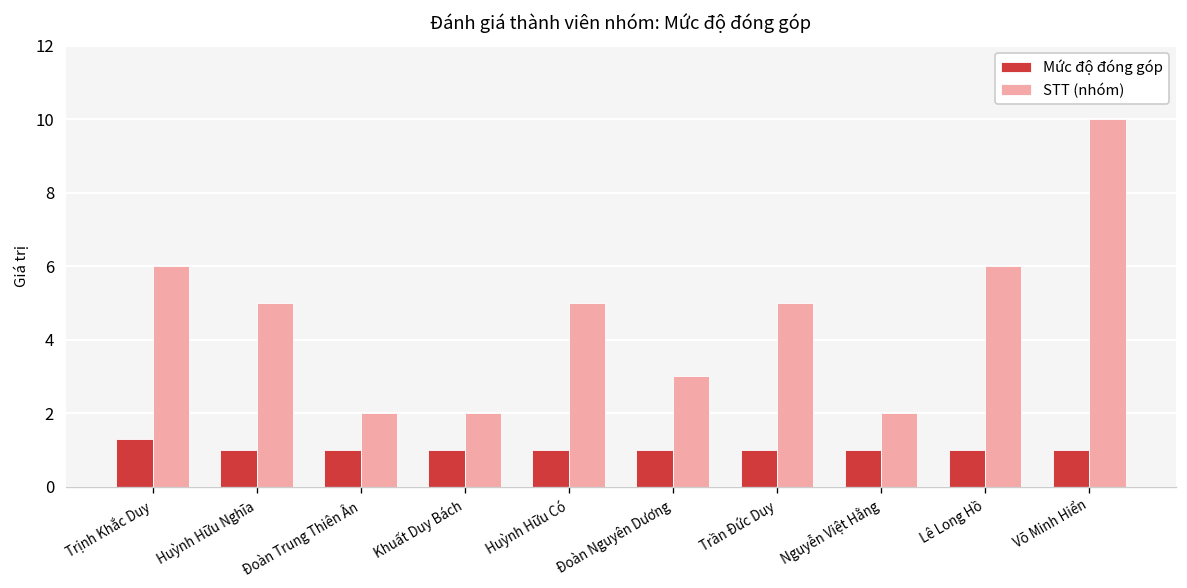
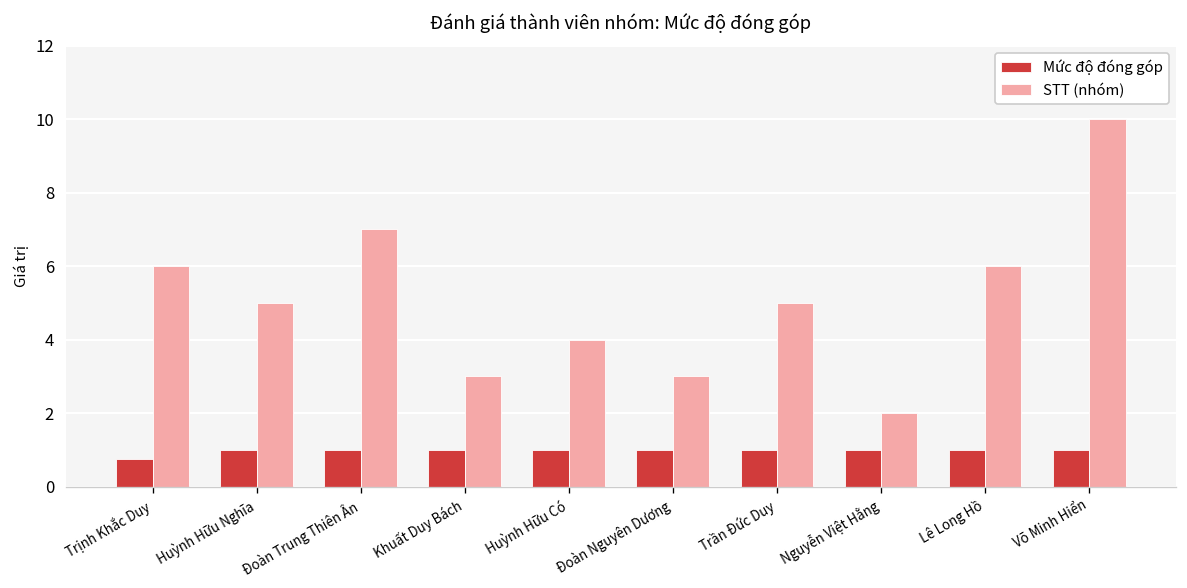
Mức độ đóng góp, Trịnh Khắc Duy: 1.3 -> 0.8
STT (nhóm), Đoàn Trung Thiên Ân: 2 -> 7
STT (nhóm), Khuất Duy Bách: 2 -> 3
STT (nhóm), Huỳnh Hữu Có: 5 -> 4
